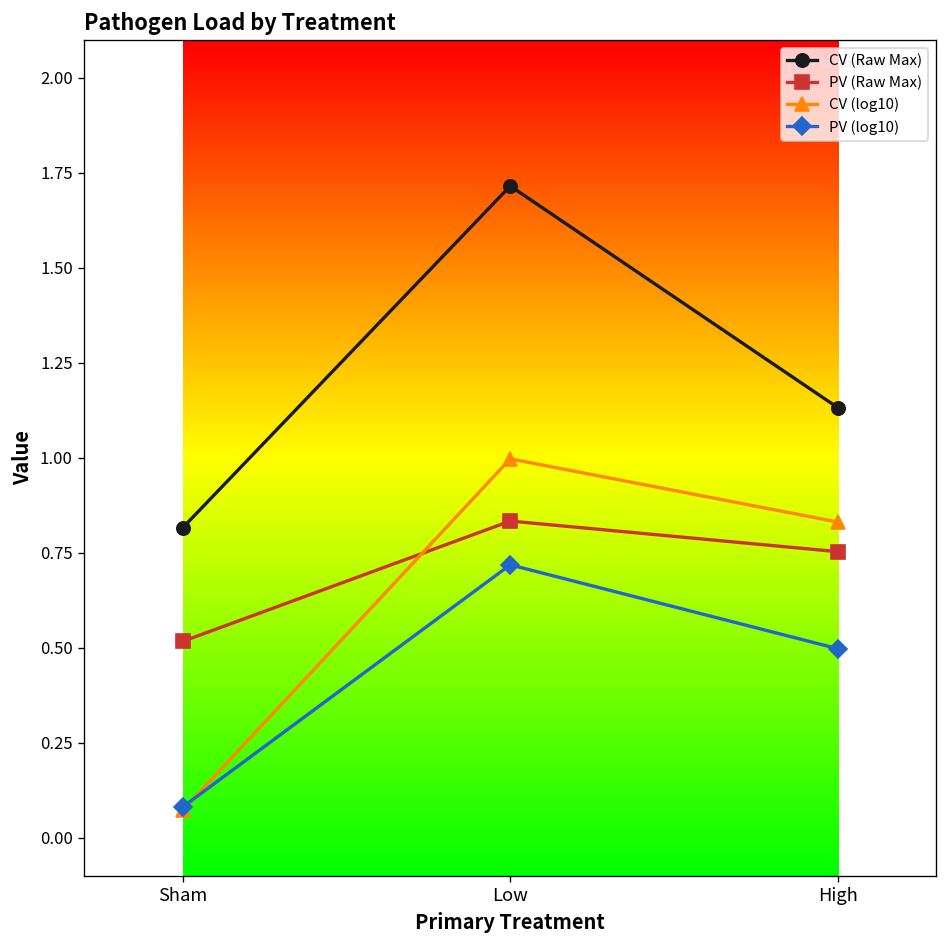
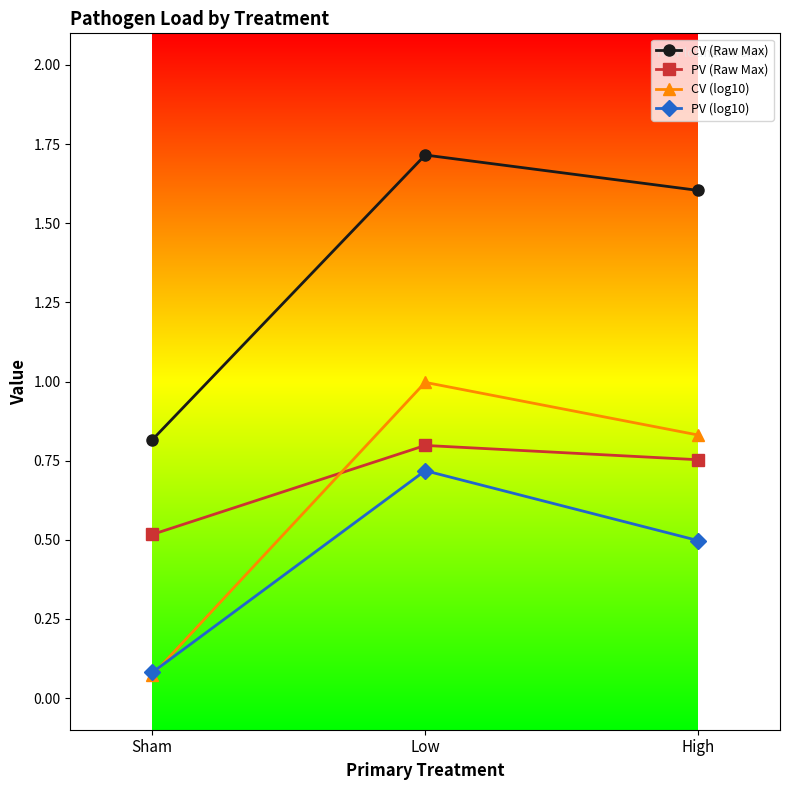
PV (Raw Max), Low: 0.83 -> 0.80
CV (Raw Max), High: 1.13 -> 1.60
